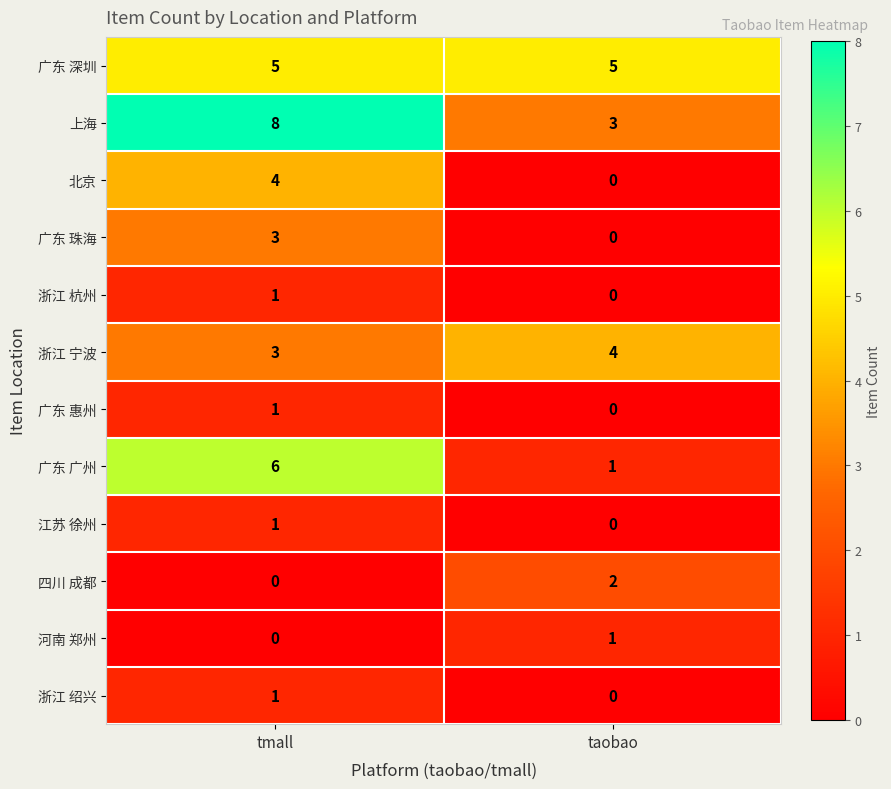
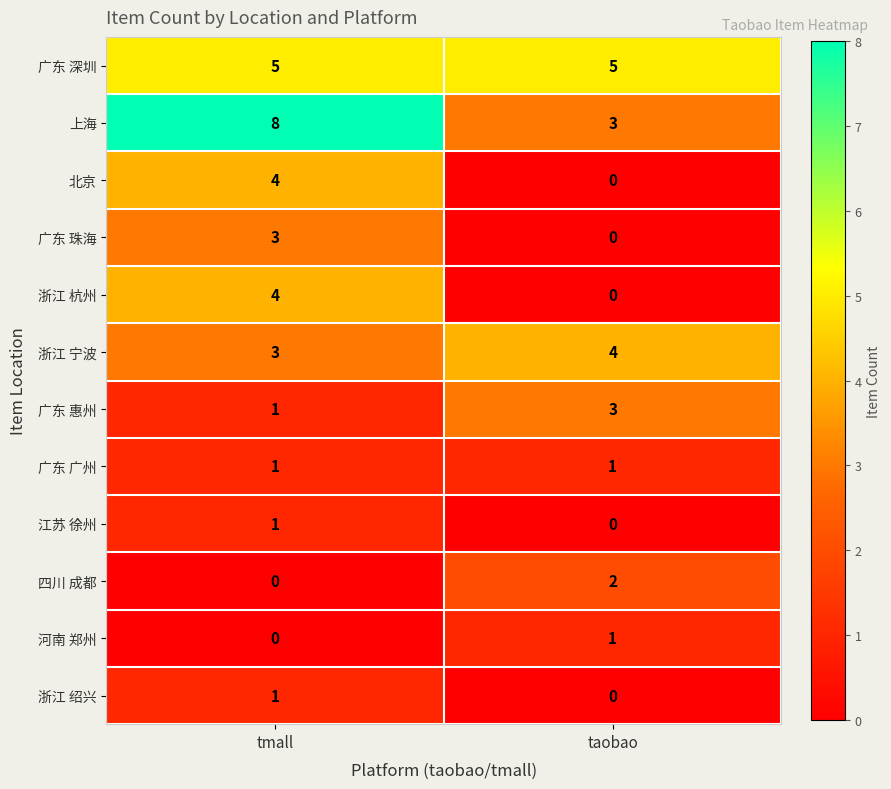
浙江 杭州, tmall: 1 -> 4
广东 惠州, taobao: 0 -> 3
广东 广州, tmall: 6 -> 1
